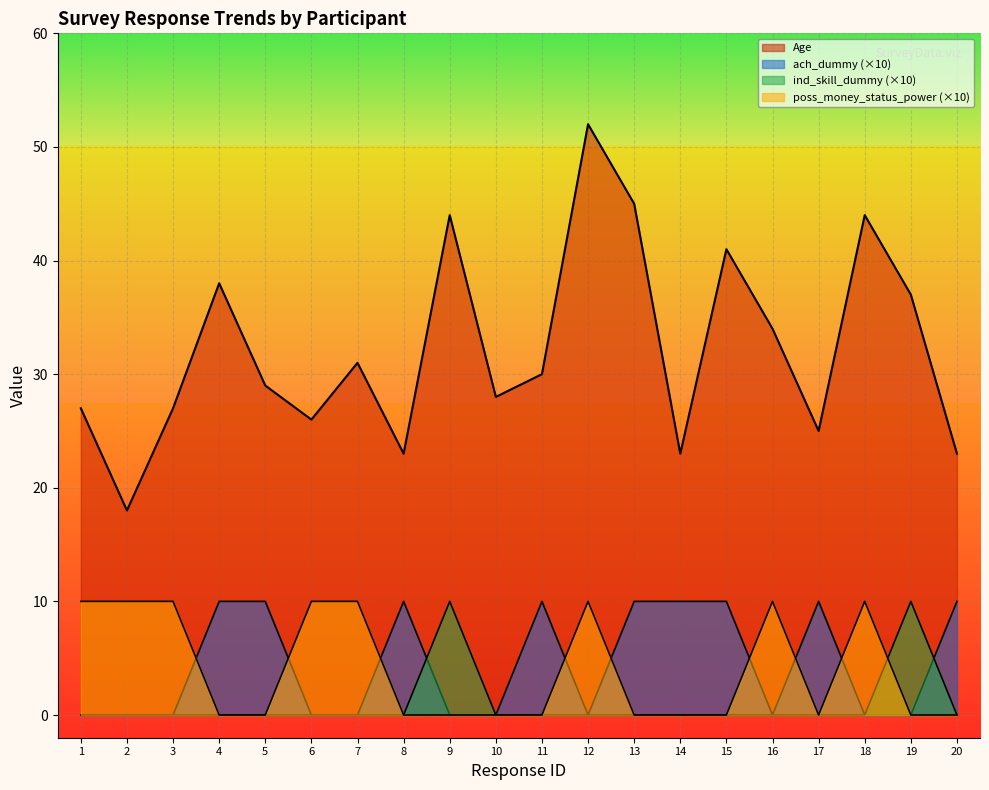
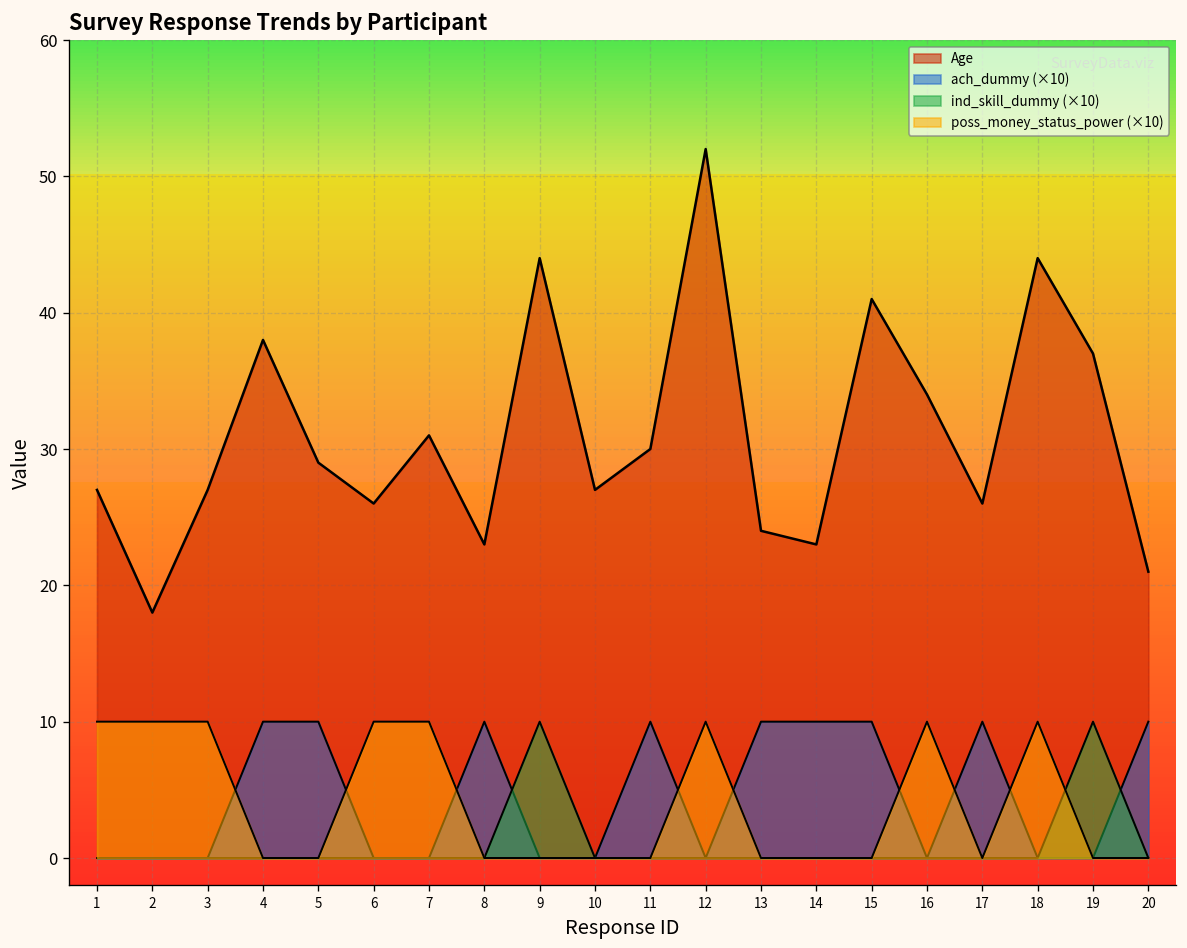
Age, 10: 28 -> 27
Age, 13: 45 -> 24
Age, 17: 25 -> 26
Age, 20: 23 -> 21
